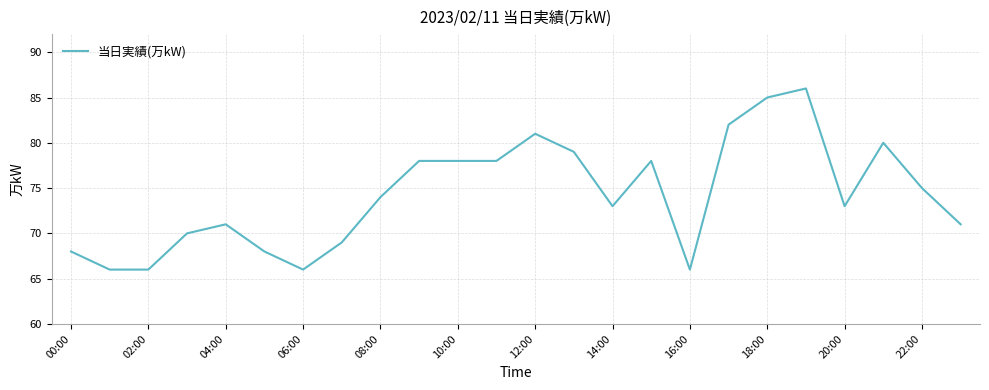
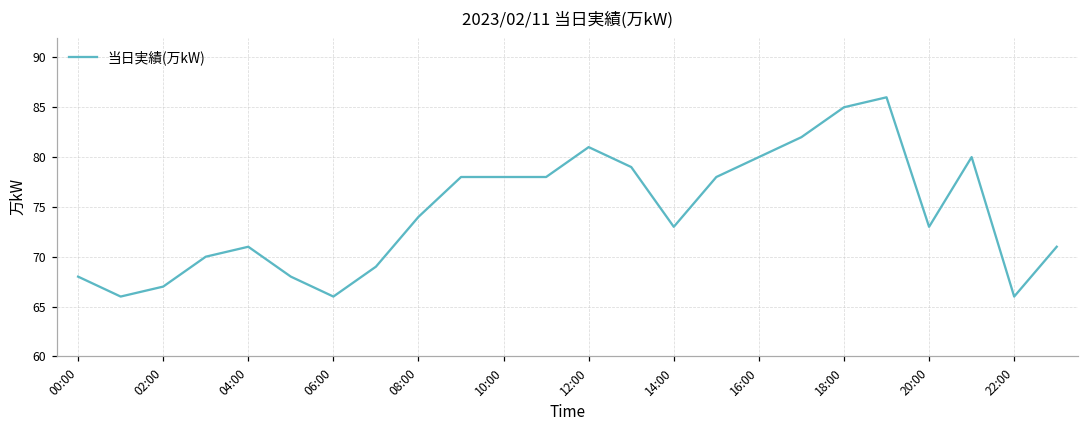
02:00: 66 -> 67
16:00: 66 -> 80
22:00: 75 -> 66
